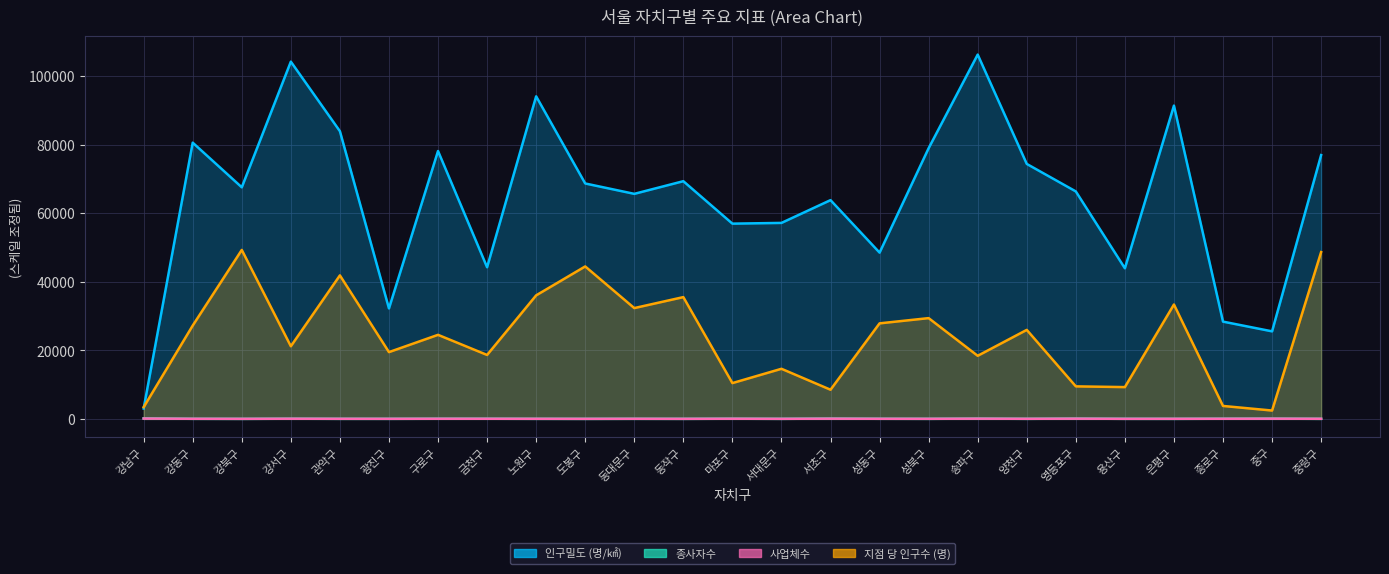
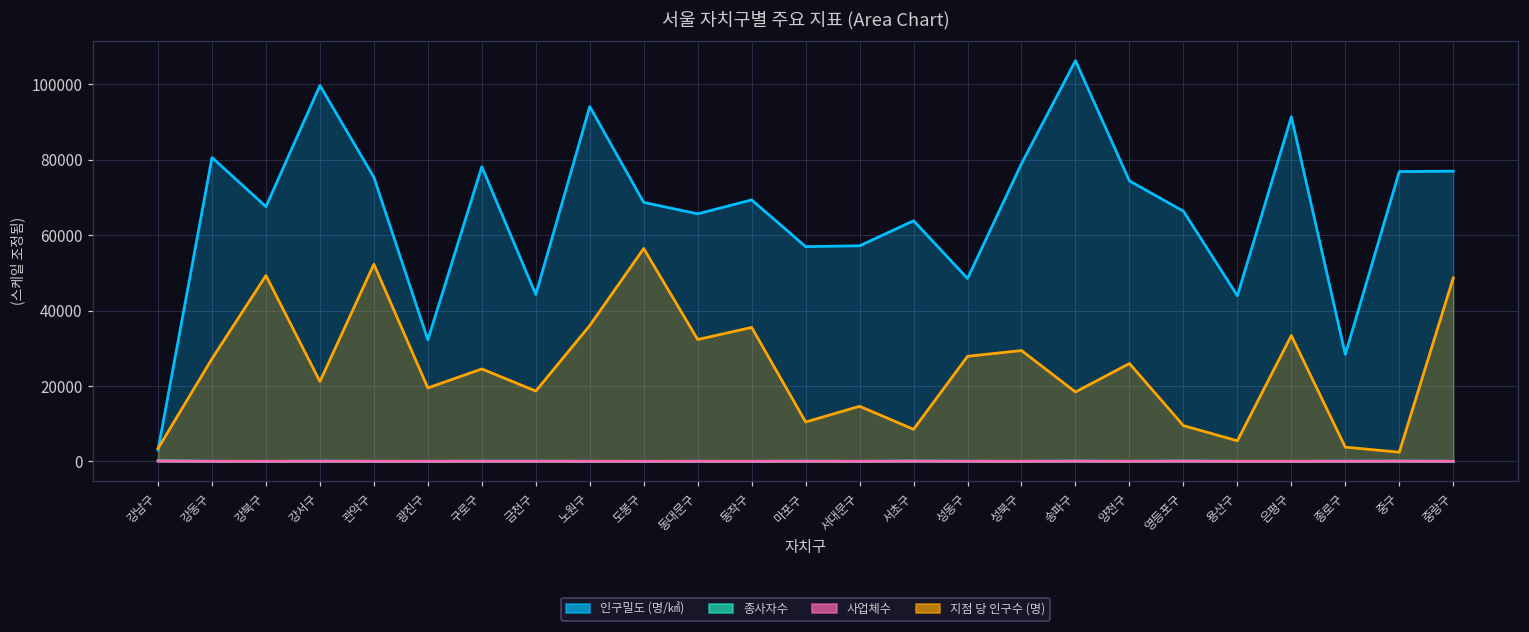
인구밀도 (명/㎢), 강서구: 104000 -> 100000
인구밀도 (명/㎢), 관악구: 84000 -> 75000
지점 당 인구수 (명), 관악구: 42000 -> 52000
지점 당 인구수 (명), 도봉구: 44000 -> 56000
지점 당 인구수 (명), 용산구: 9000 -> 5000
인구밀도 (명/㎢), 중구: 26000 -> 77000
